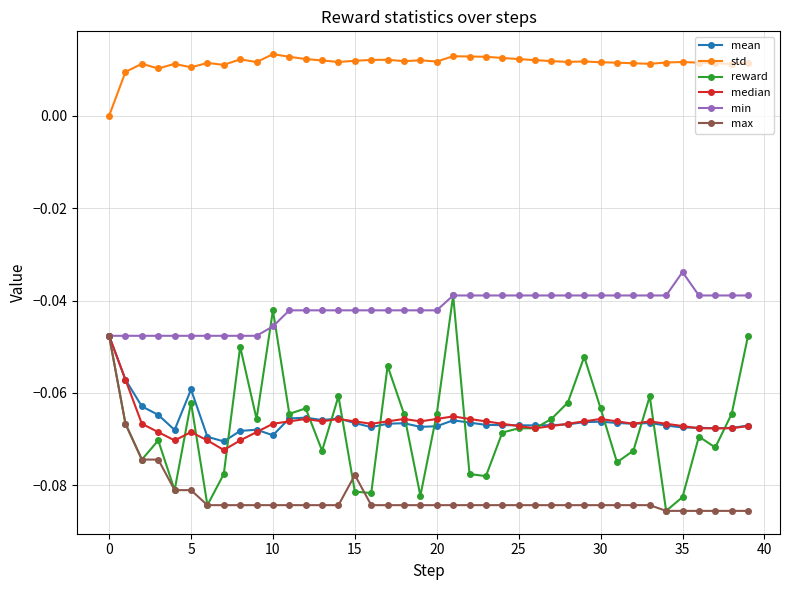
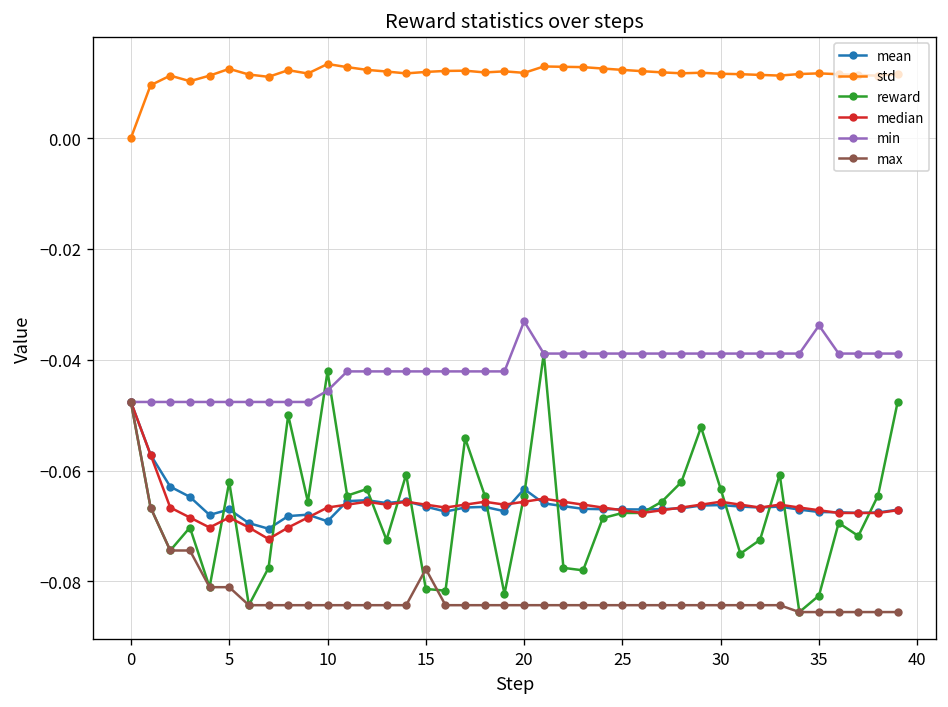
mean, 5: -0.059 -> -0.067
std, 5: 0.011 -> 0.012
mean, 20: -0.067 -> -0.063
min, 20: -0.042 -> -0.033
